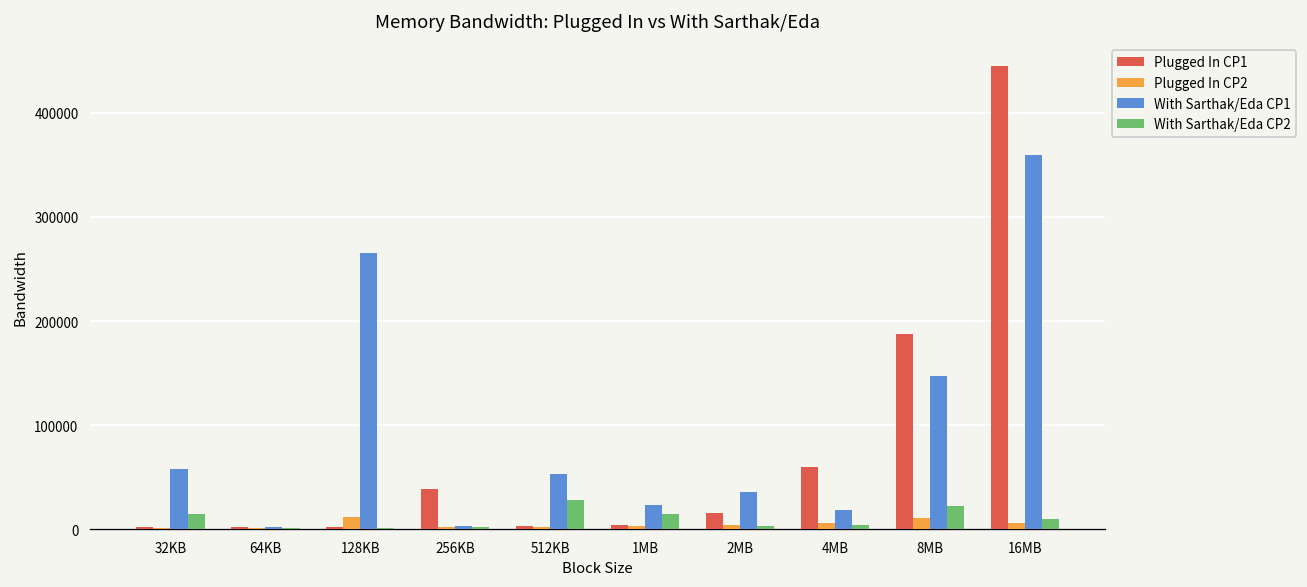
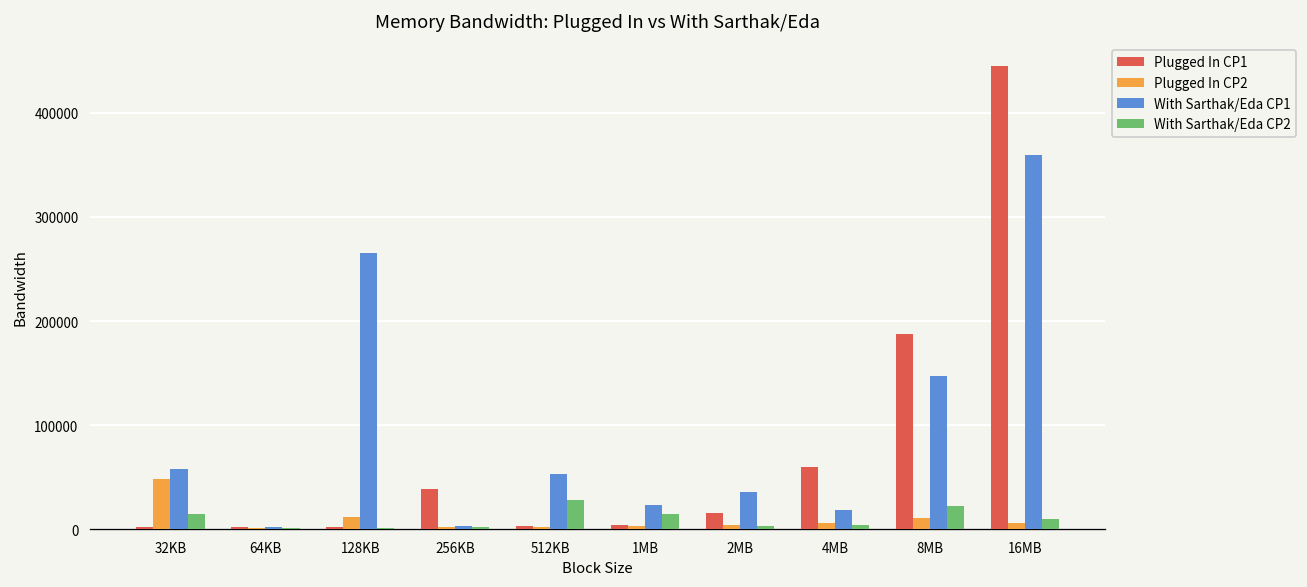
Plugged In CP2, 32KB: 0 -> 50000
